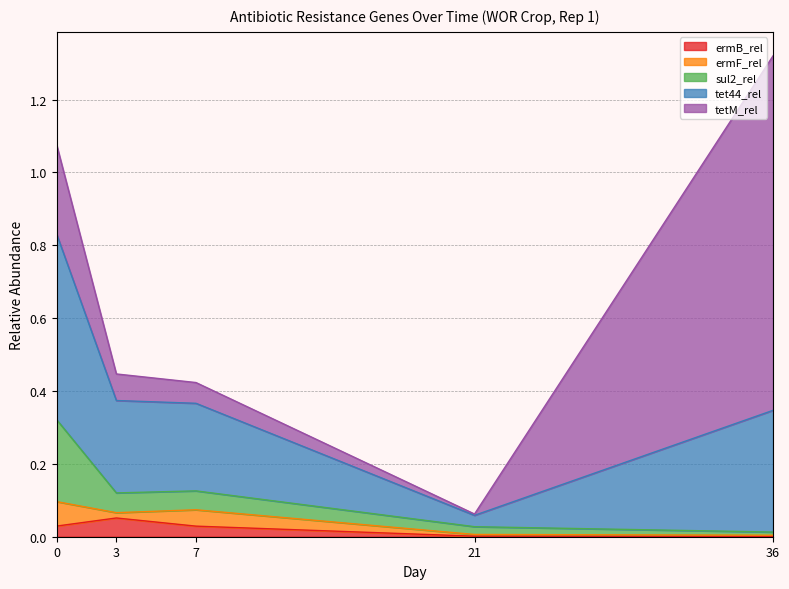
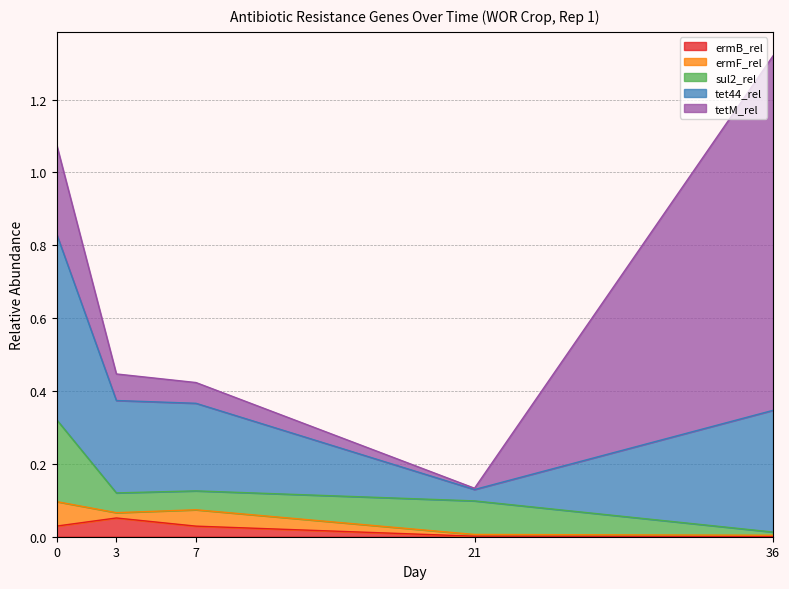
sul2_rel, 21: 0.02 -> 0.09
